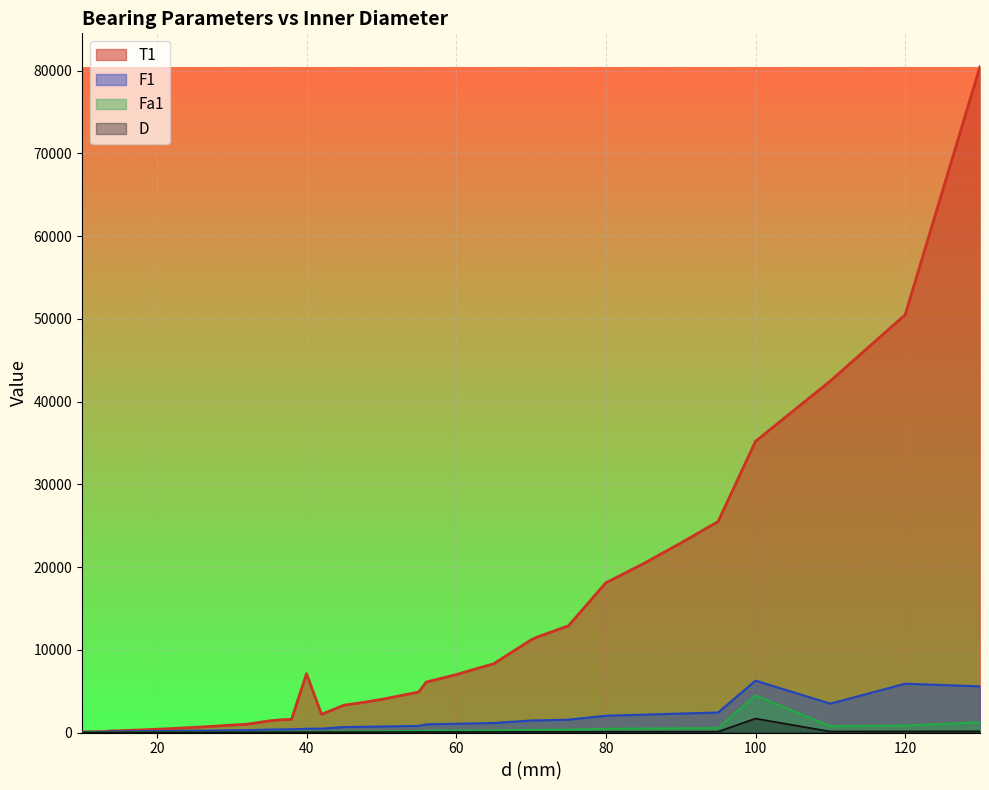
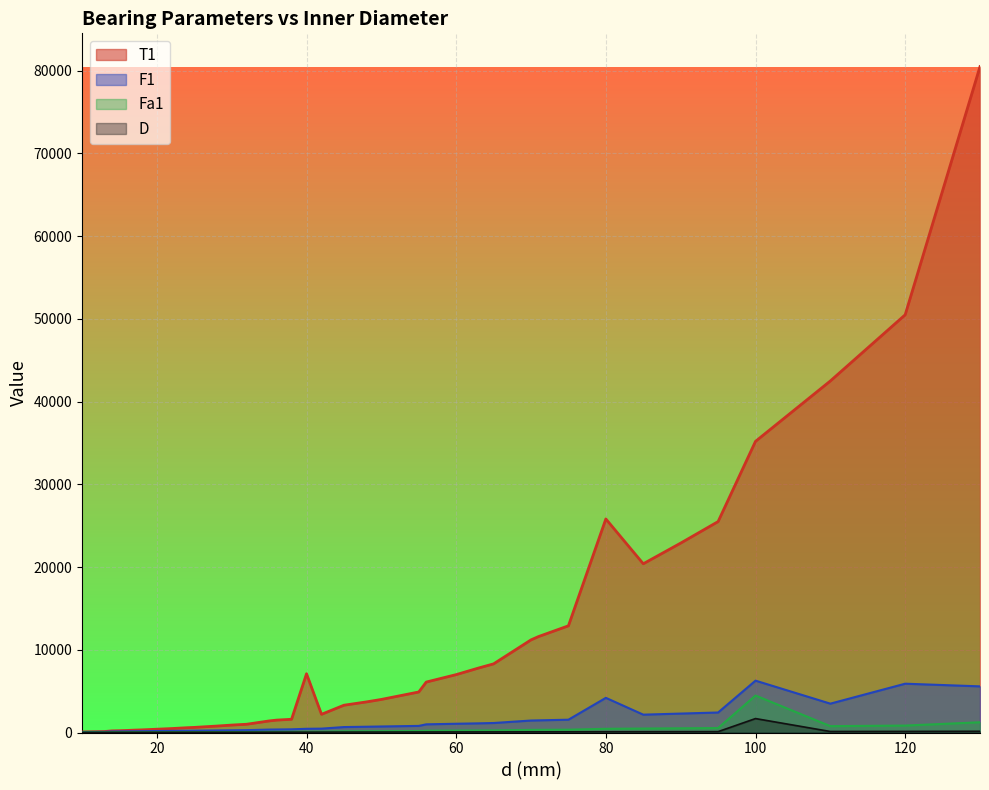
T1, 80: 18000 -> 26000
F1, 80: 2000 -> 4000
